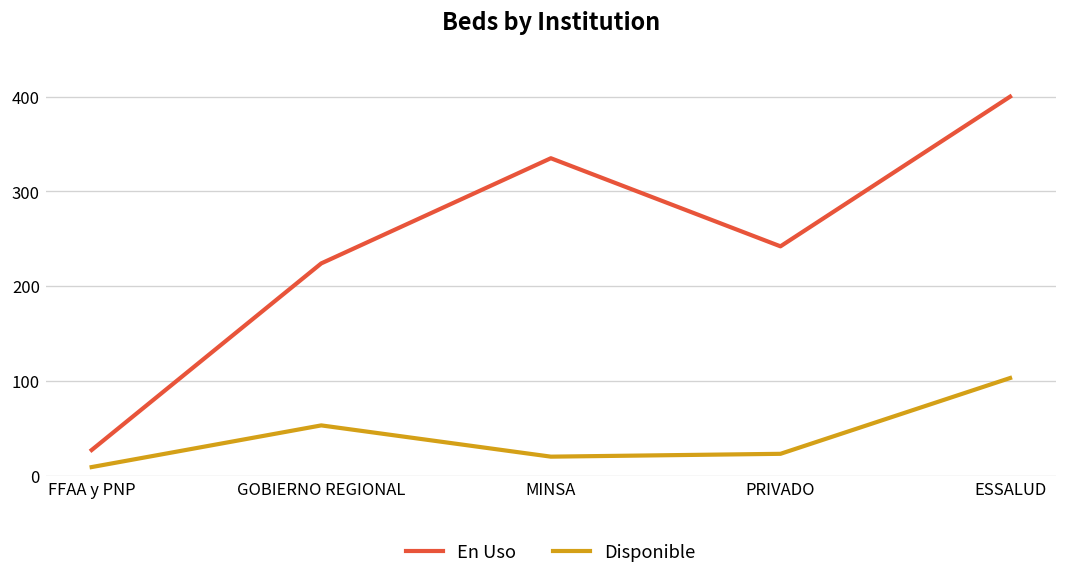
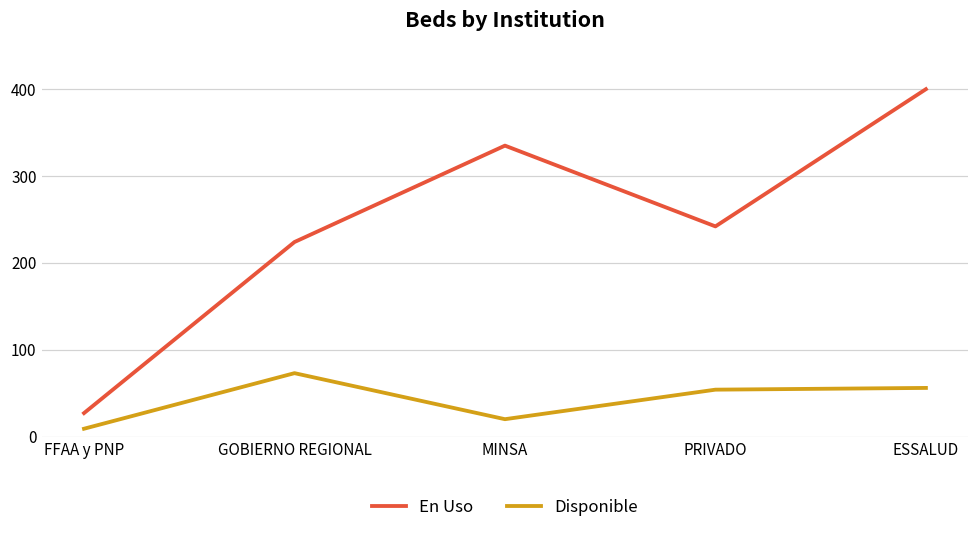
Disponible, GOBIERNO REGIONAL: 50 -> 70
Disponible, PRIVADO: 20 -> 50
Disponible, ESSALUD: 100 -> 60
